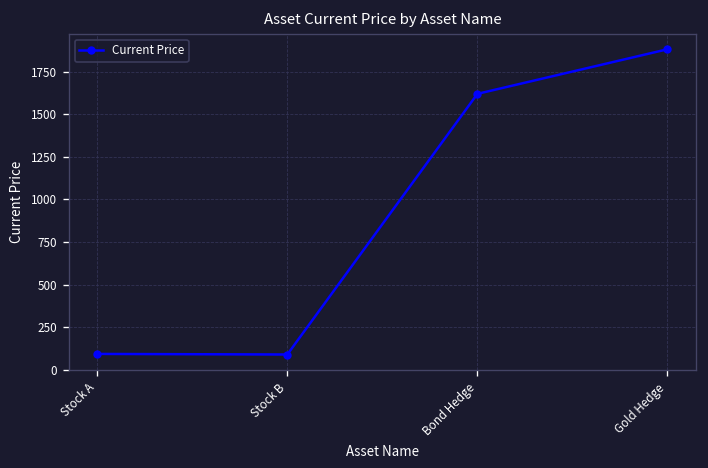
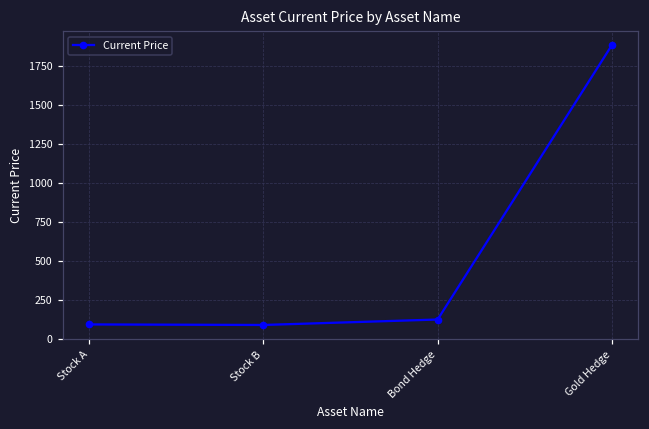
Bond Hedge: 1620 -> 120
